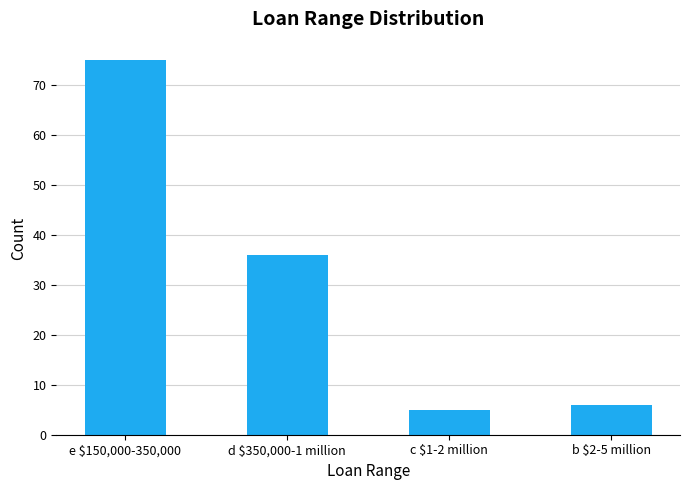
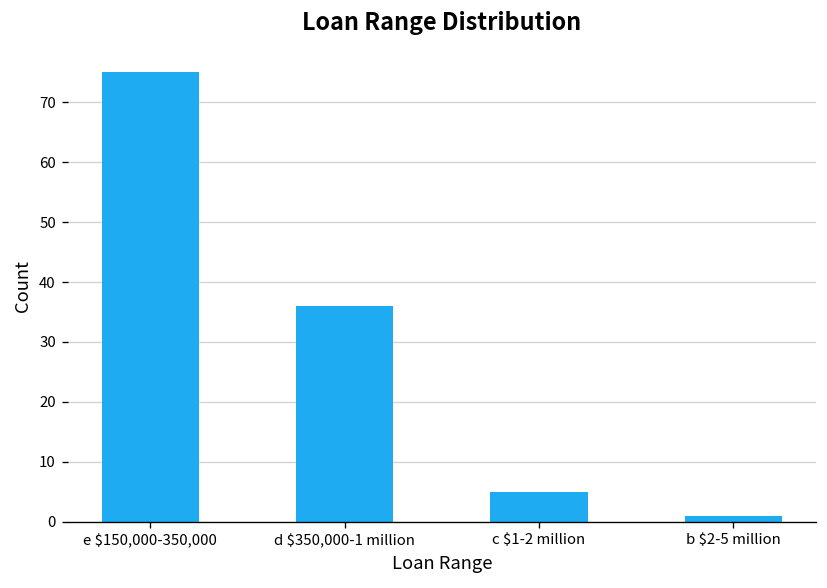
b $2-5 million: 6 -> 1
